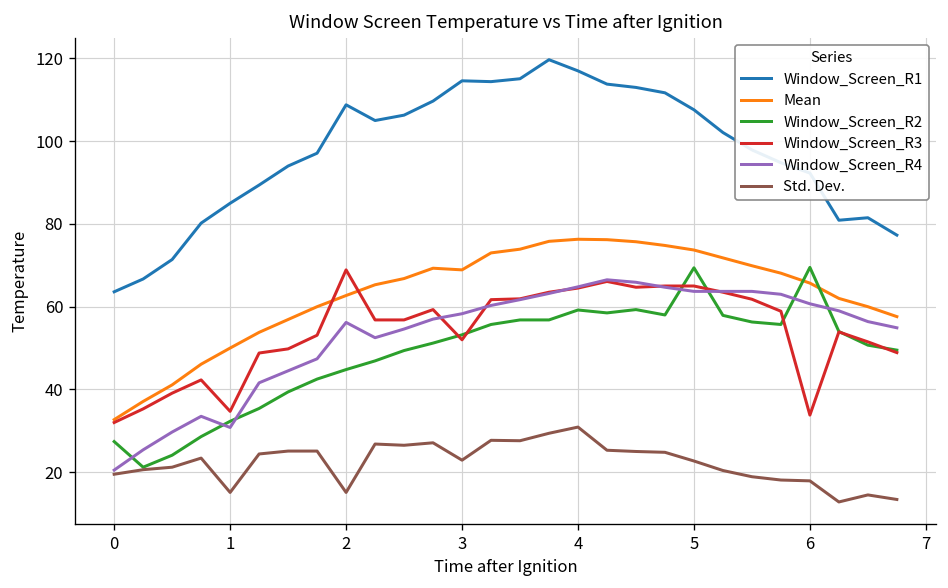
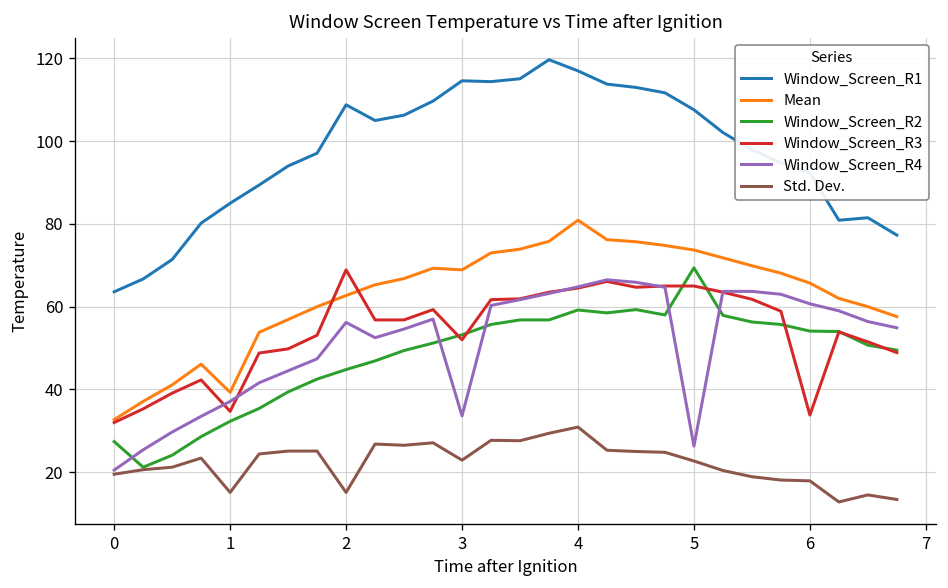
Mean, 1: 50 -> 39
Window_Screen_R4, 1: 31 -> 37
Window_Screen_R4, 3: 58 -> 34
Mean, 4: 76 -> 81
Window_Screen_R4, 5: 64 -> 26
Window_Screen_R2, 6: 70 -> 54
